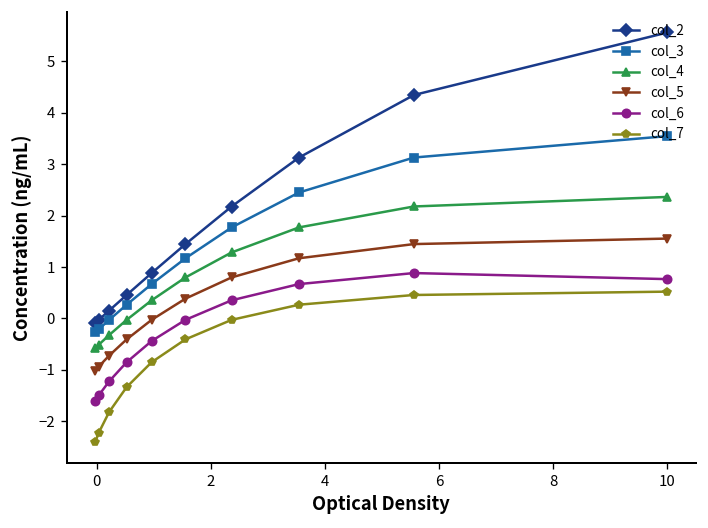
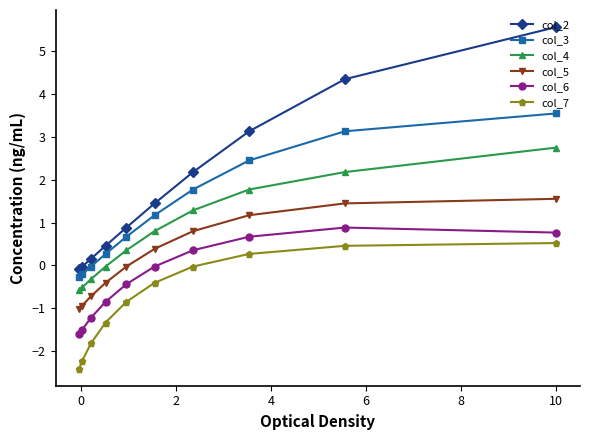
col_4, 10: 2.4 -> 2.7
